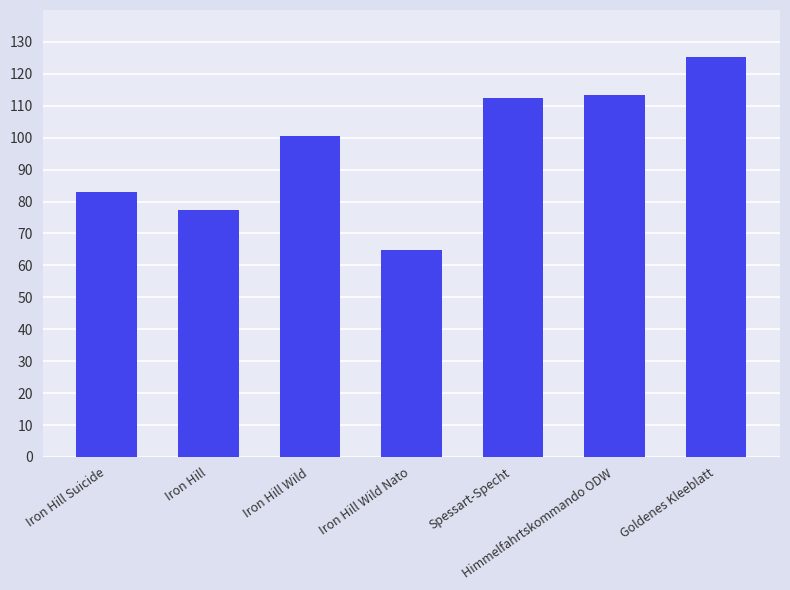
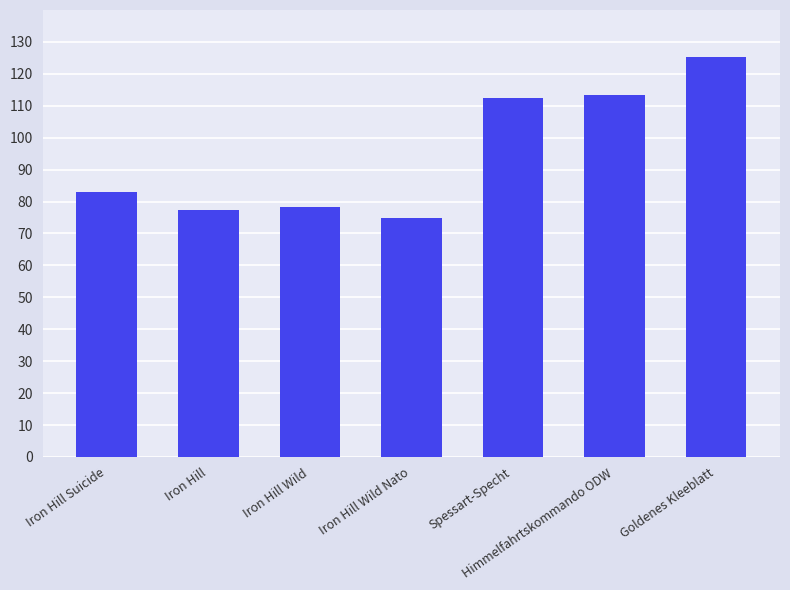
Iron Hill Wild: 101 -> 78
Iron Hill Wild Nato: 65 -> 75
